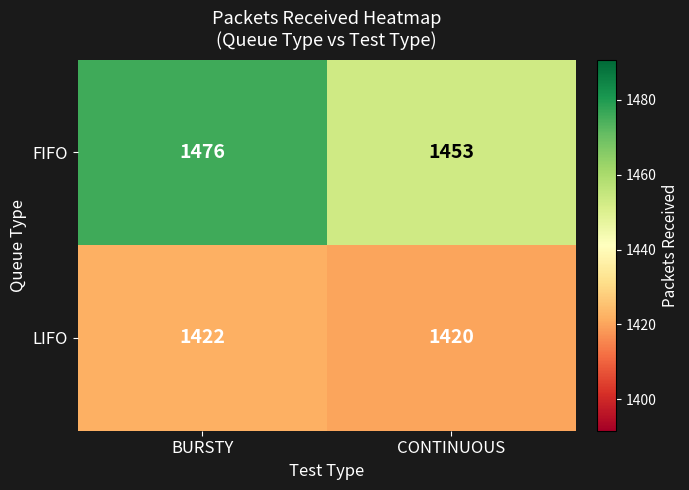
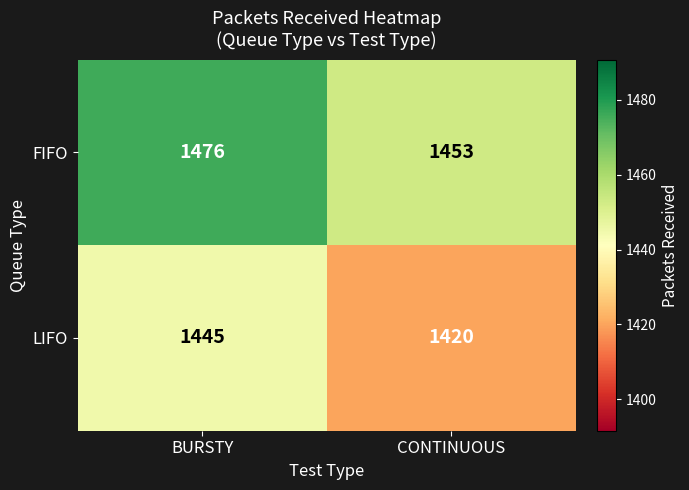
LIFO, BURSTY: 1422 -> 1445
